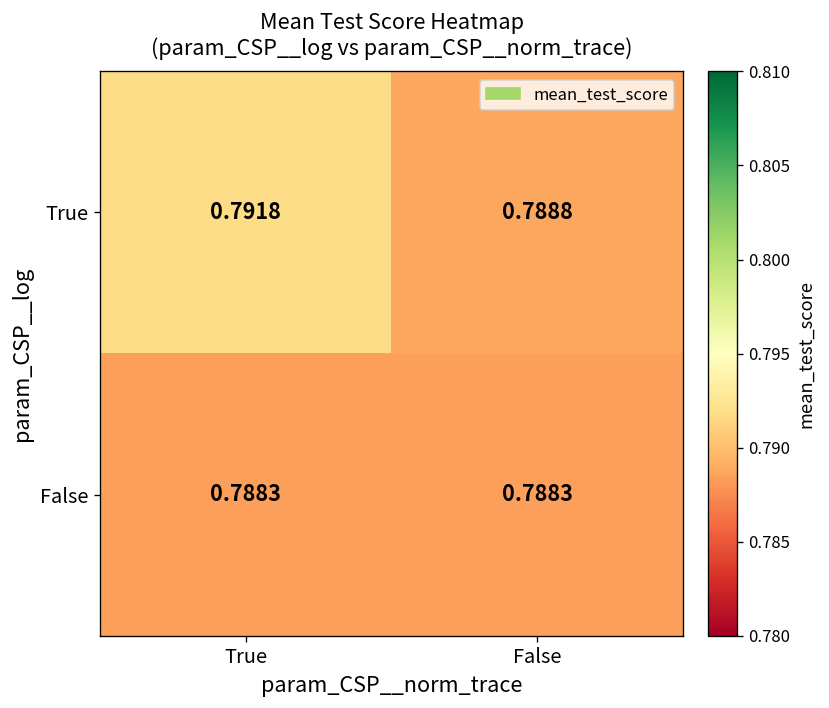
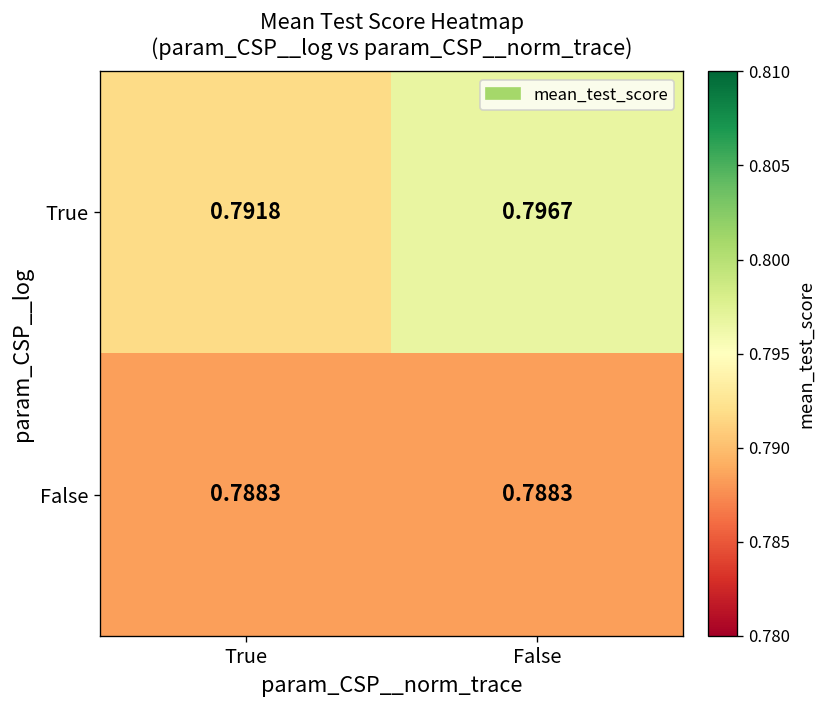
True, False: 0.7888 -> 0.7967
